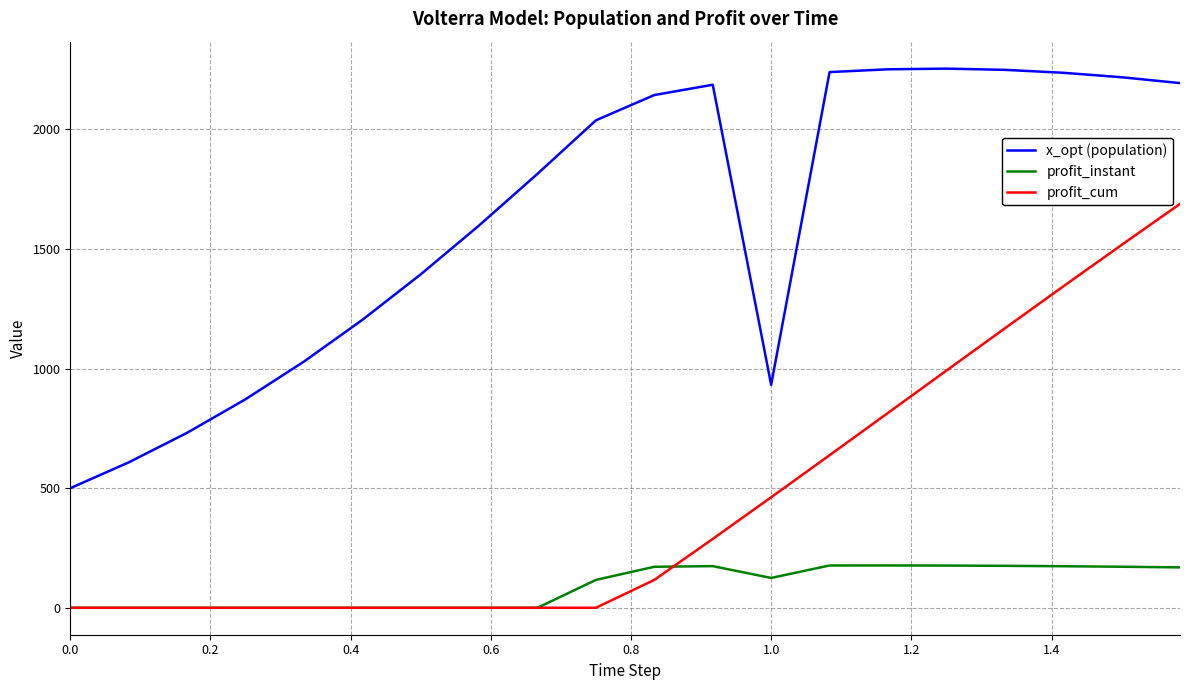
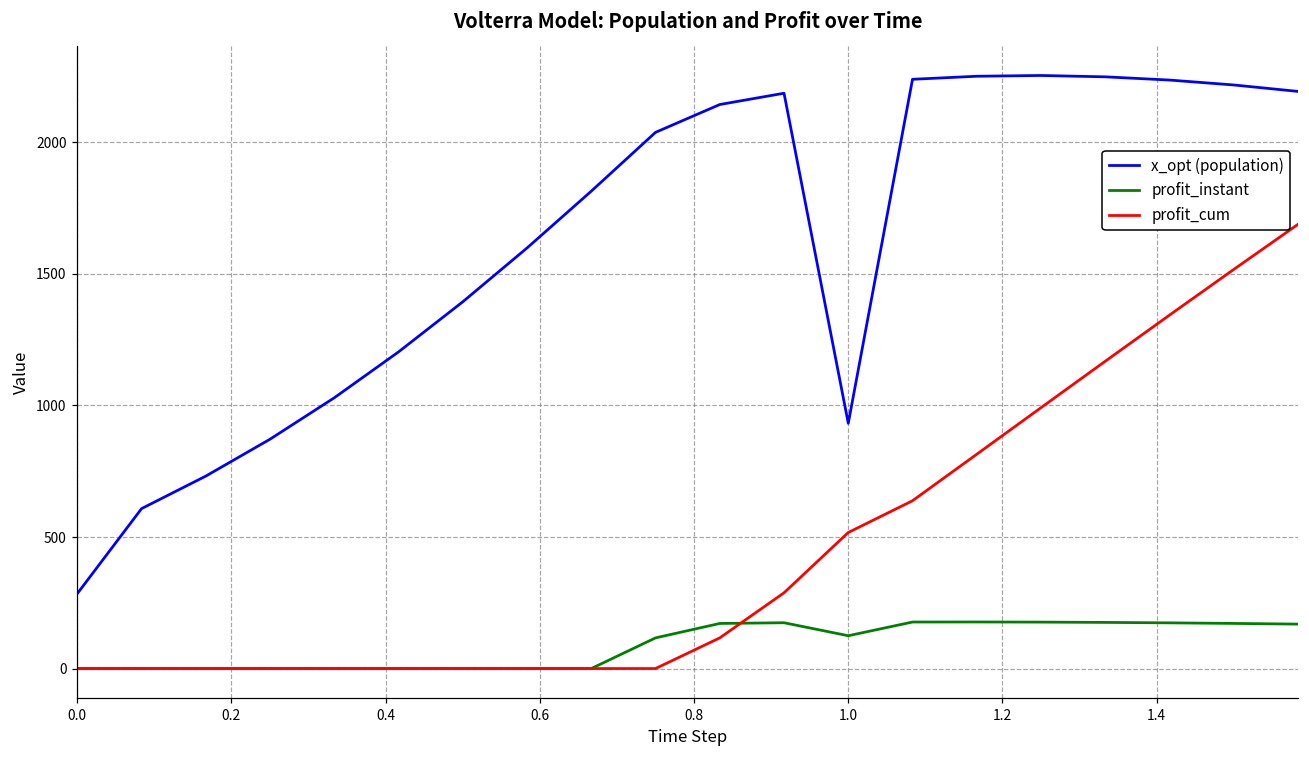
x_opt (population), 0.0: 500 -> 280
profit_cum, 1.0: 460 -> 520
